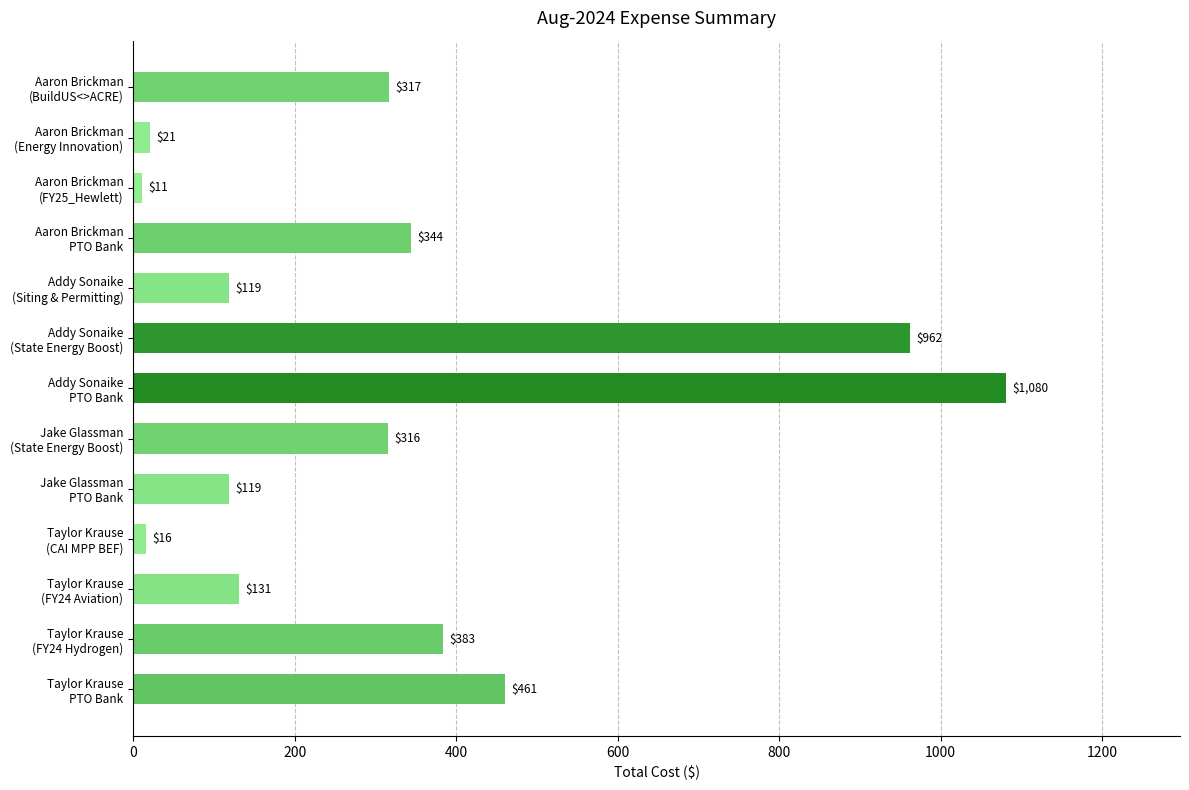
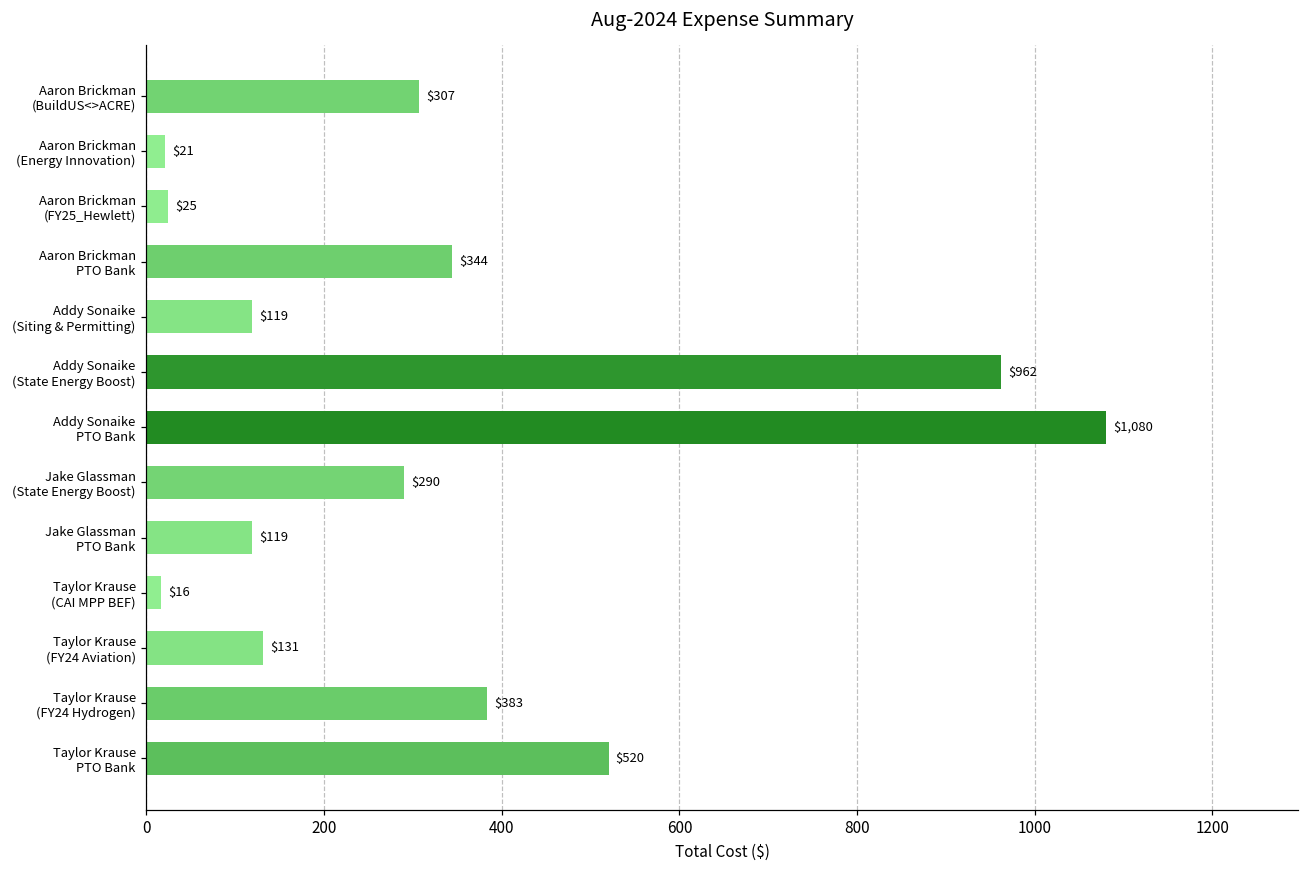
Aaron Brickman (BuildUS<>ACRE): $317 -> $307
Aaron Brickman (FY25_Hewlett): $11 -> $25
Jake Glassman (State Energy Boost): $316 -> $290
Taylor Krause PTO Bank: $461 -> $520
